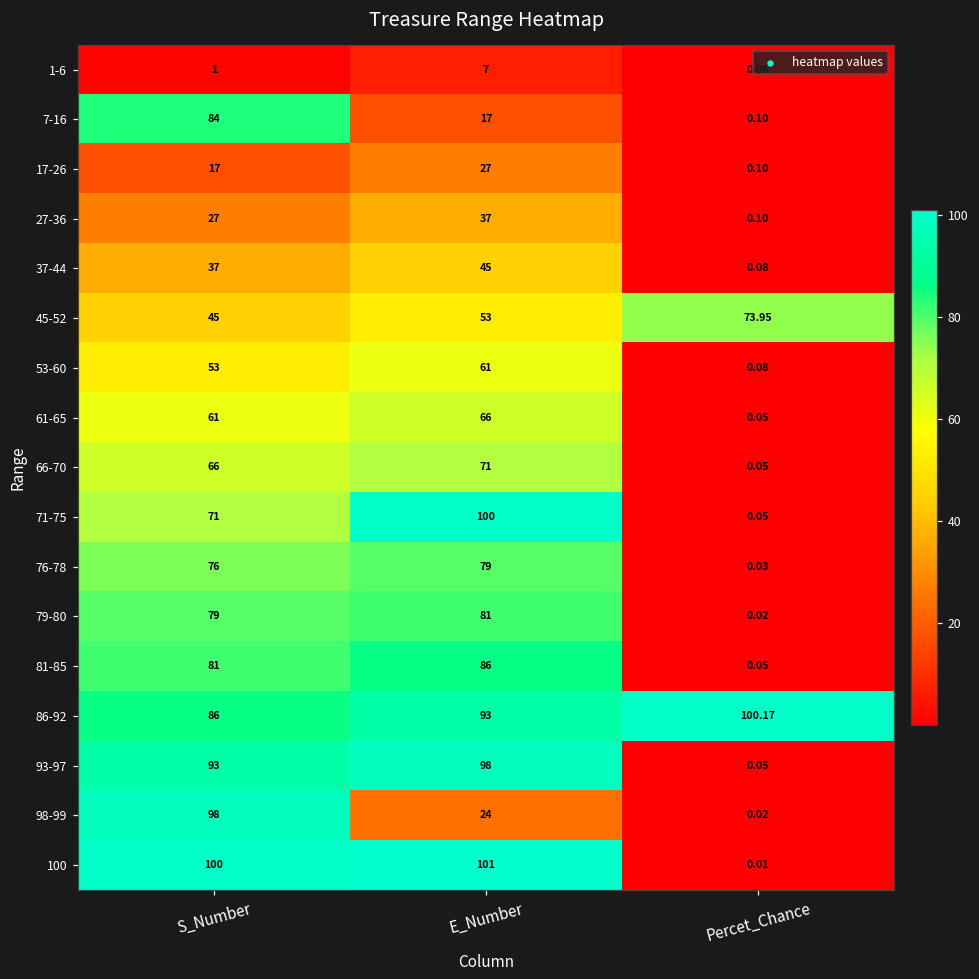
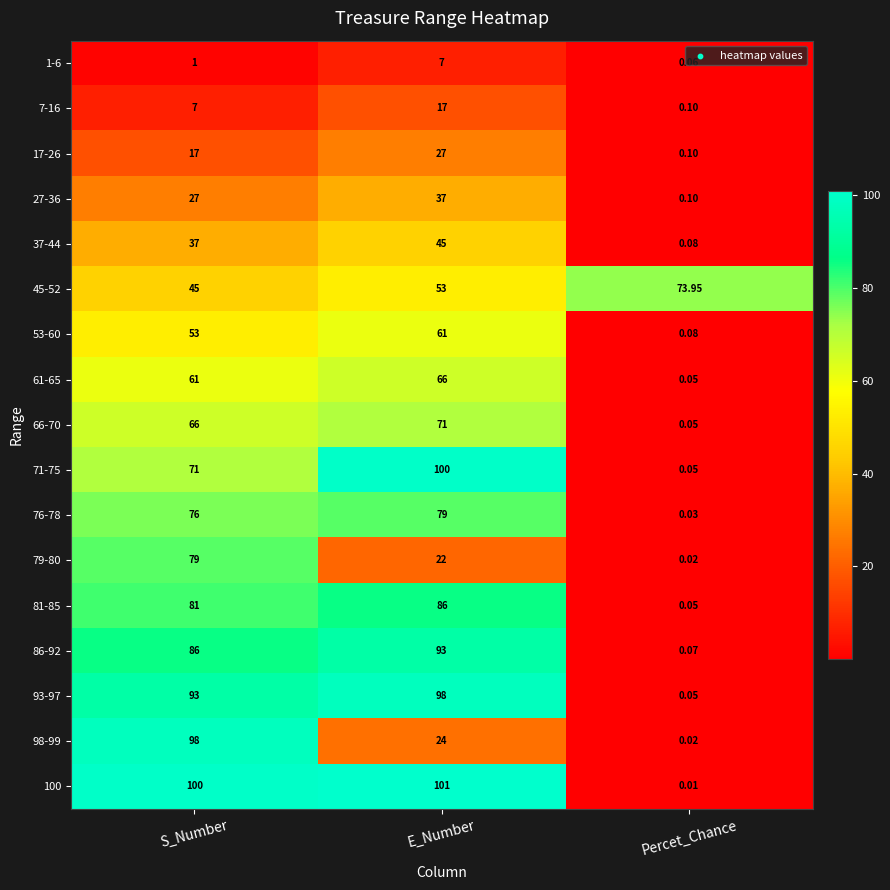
7-16, S_Number: 84 -> 7
79-80, E_Number: 81 -> 22
86-92, Percet_Chance: 100.17 -> 0.07
